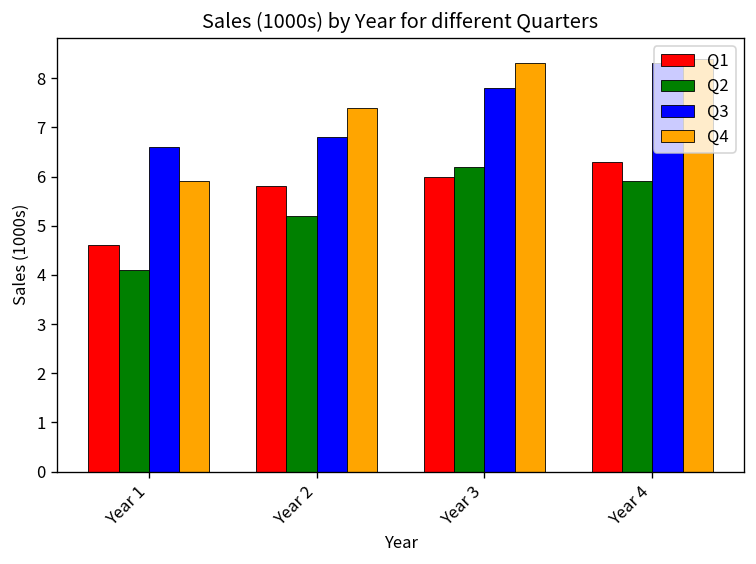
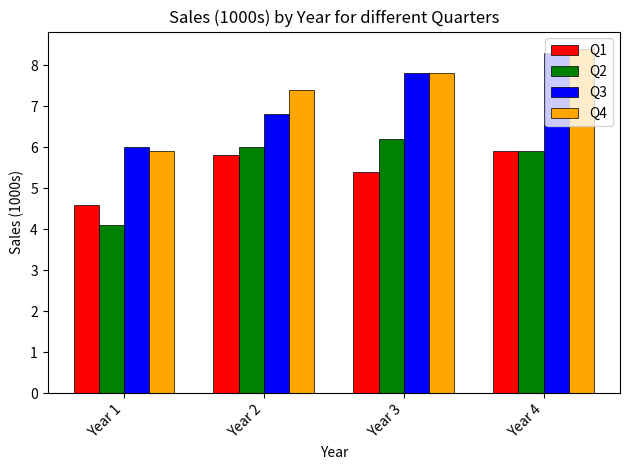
Q3, Year 1: 6.6 -> 6.0
Q2, Year 2: 5.2 -> 6.0
Q1, Year 3: 6.0 -> 5.4
Q4, Year 3: 8.3 -> 7.8
Q1, Year 4: 6.3 -> 5.9
